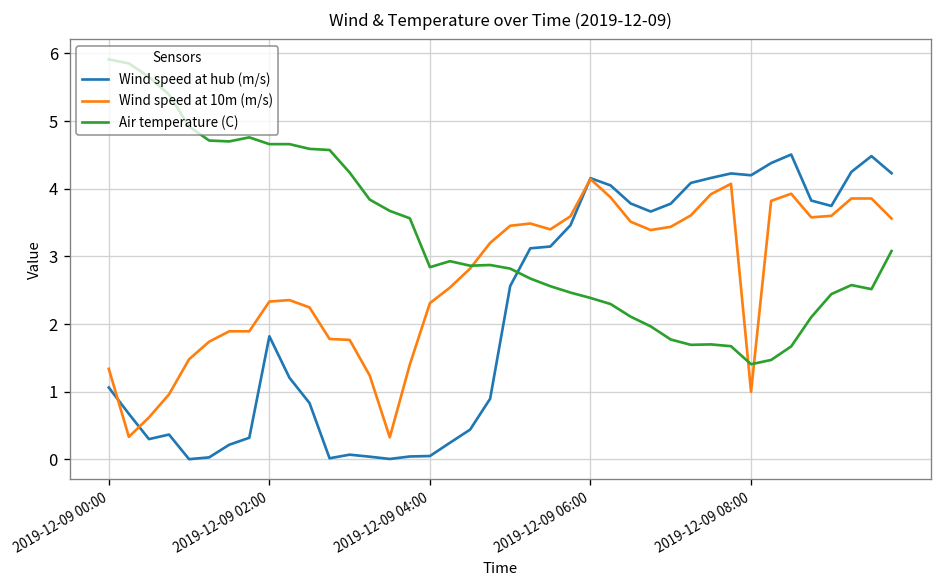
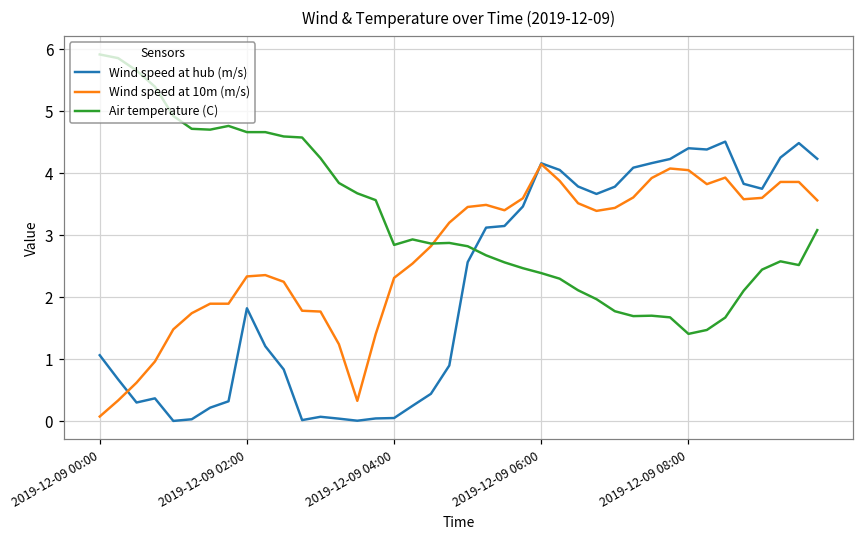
Wind speed at 10m (m/s), 2019-12-09 00:00: 1.3 -> 0.1
Wind speed at hub (m/s), 2019-12-09 08:00: 4.2 -> 4.4
Wind speed at 10m (m/s), 2019-12-09 08:00: 1.0 -> 4.0
